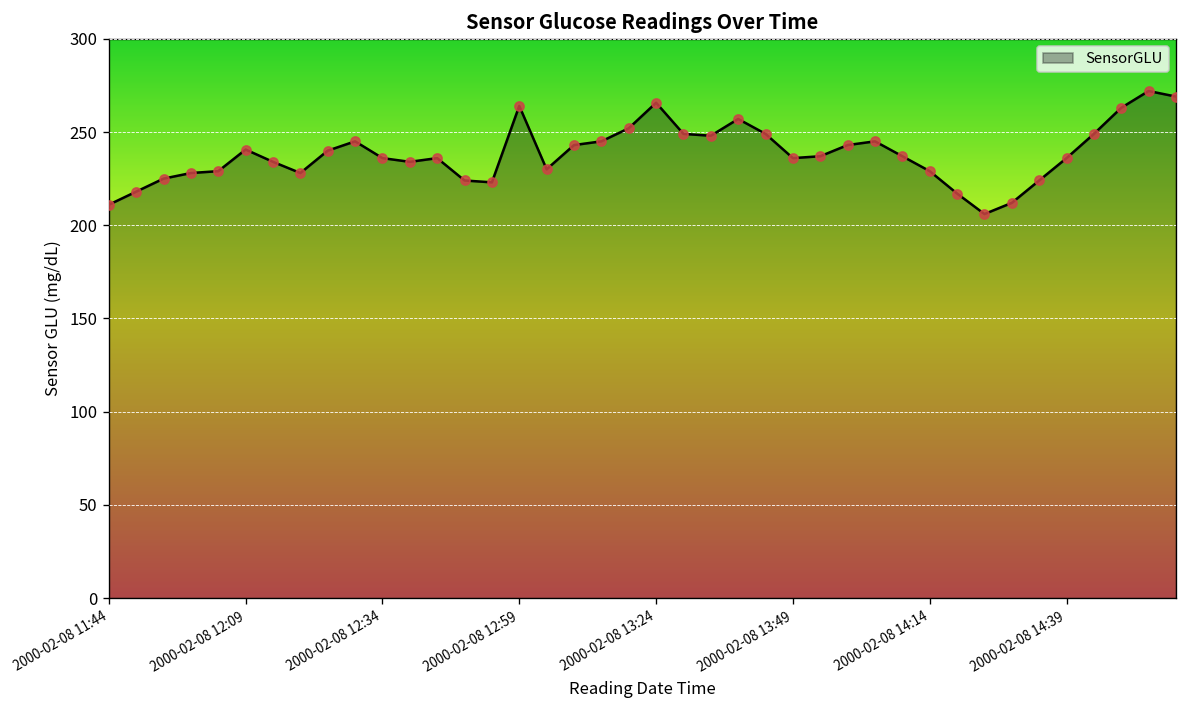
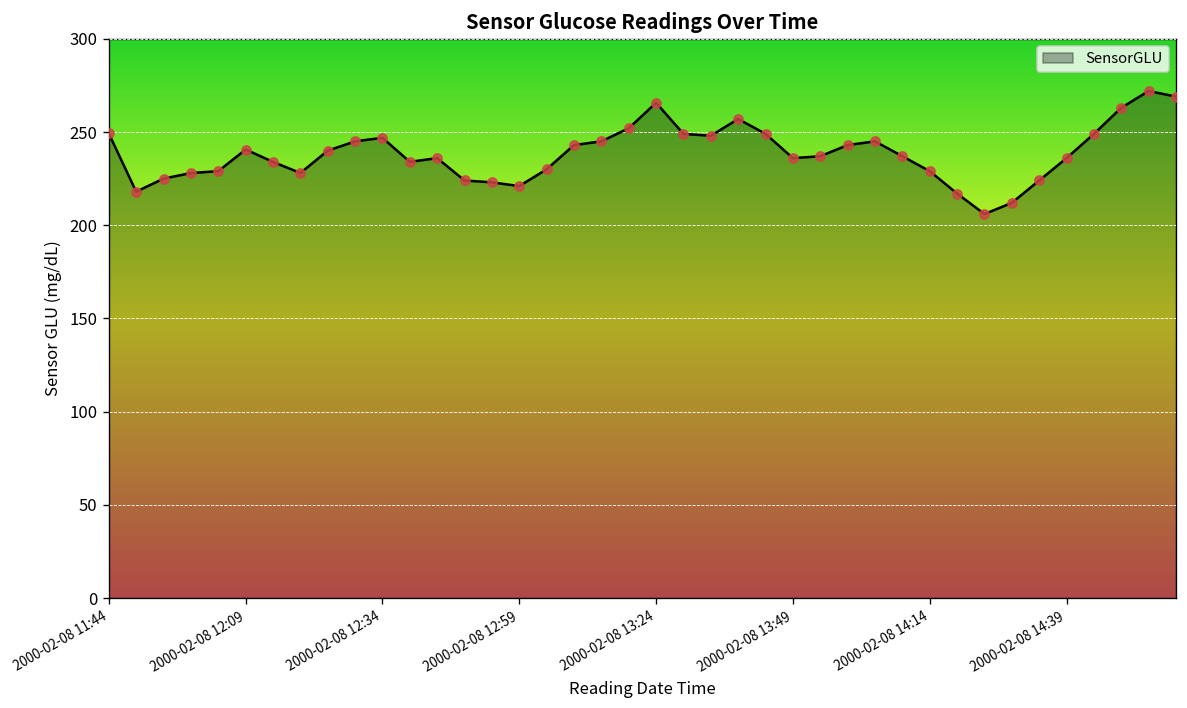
2000-02-08 11:44: 211 -> 249
2000-02-08 12:34: 236 -> 247
2000-02-08 12:59: 264 -> 221
